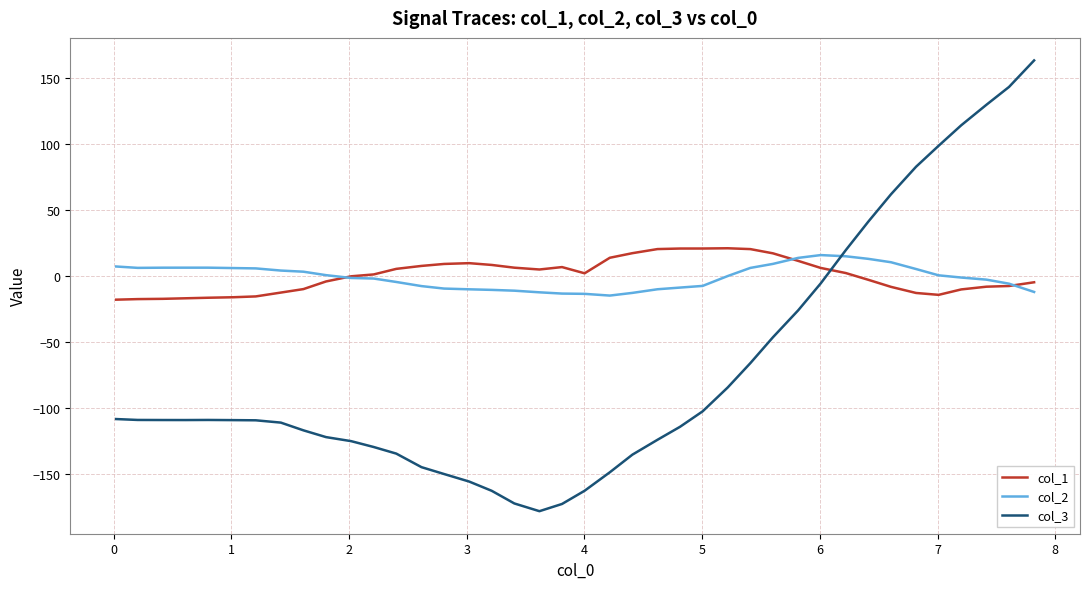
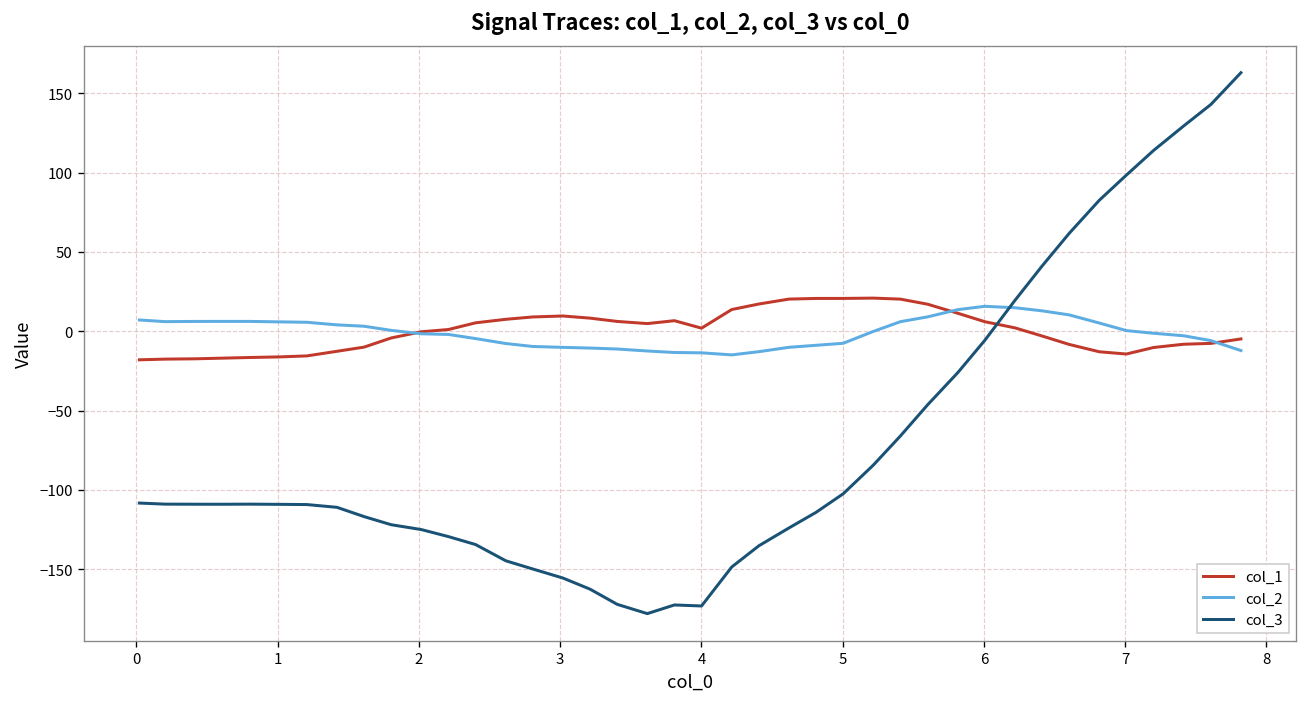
col_3, 4: -163 -> -173
